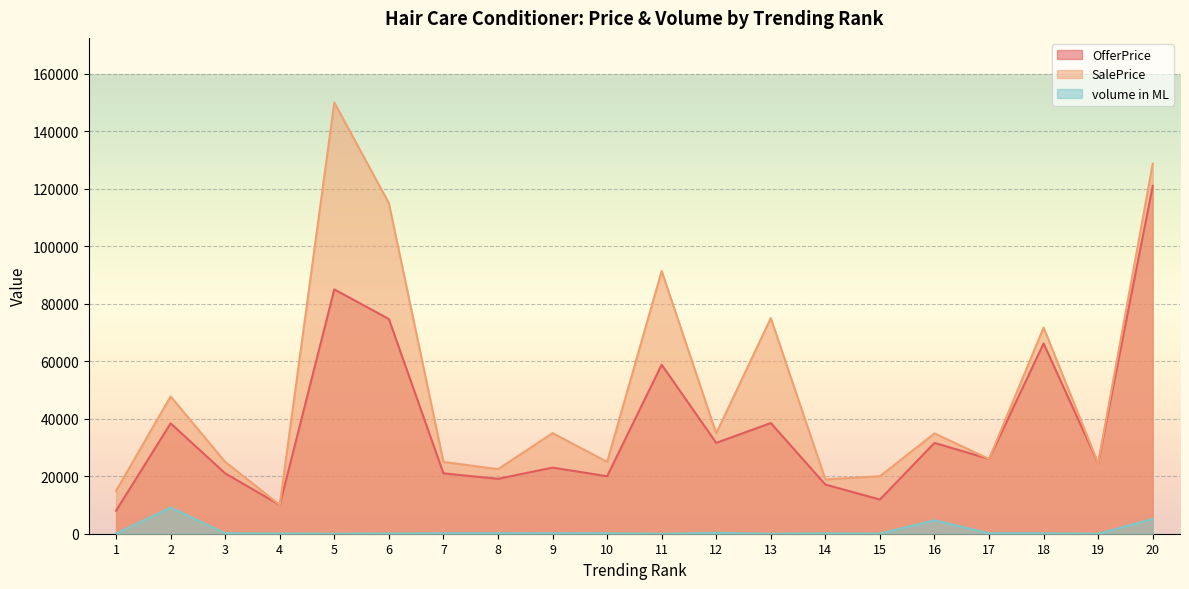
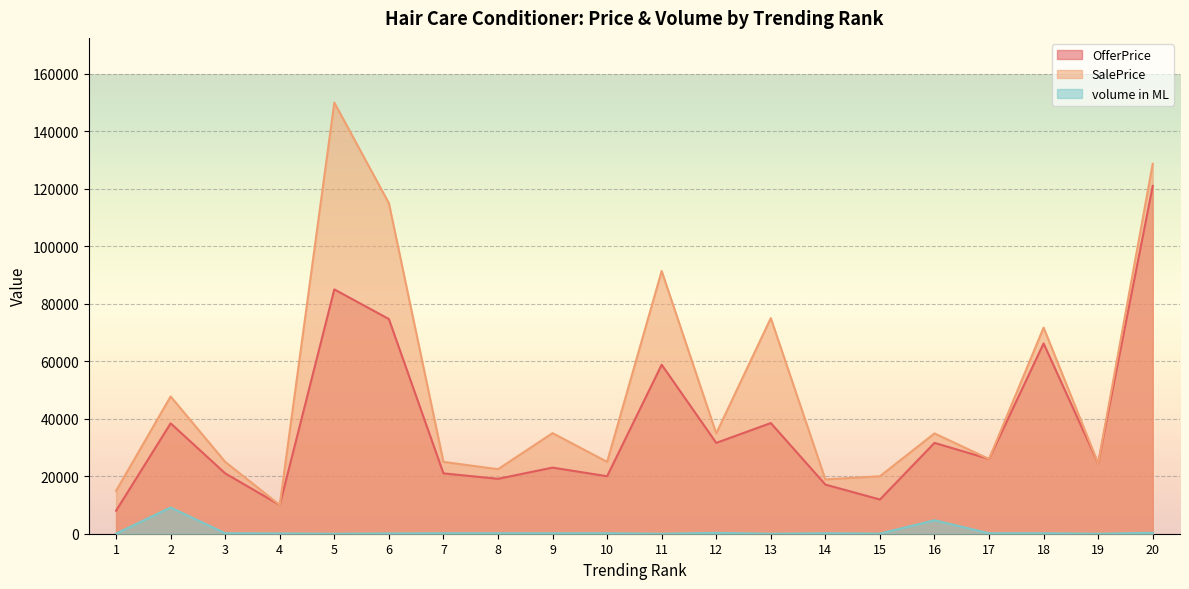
volume in ML, 20: 5000 -> 0
